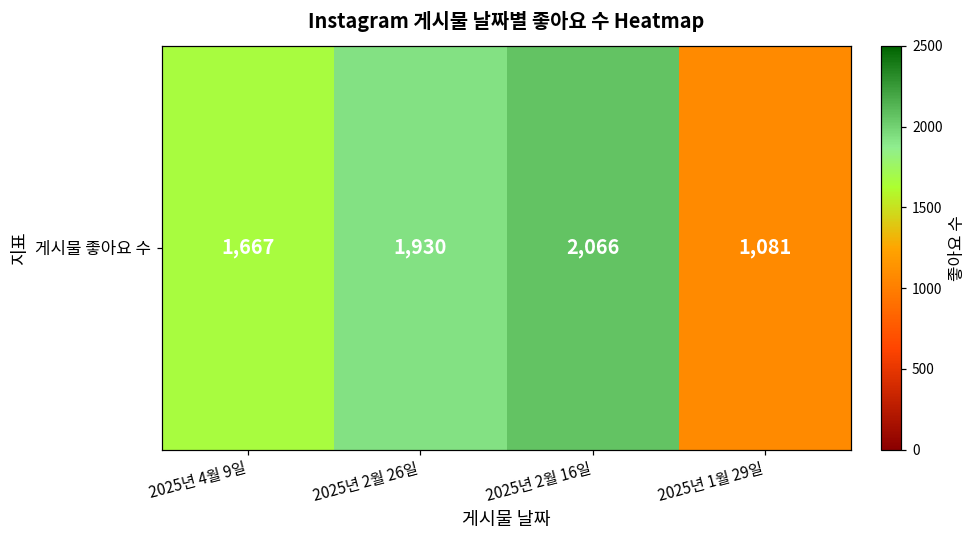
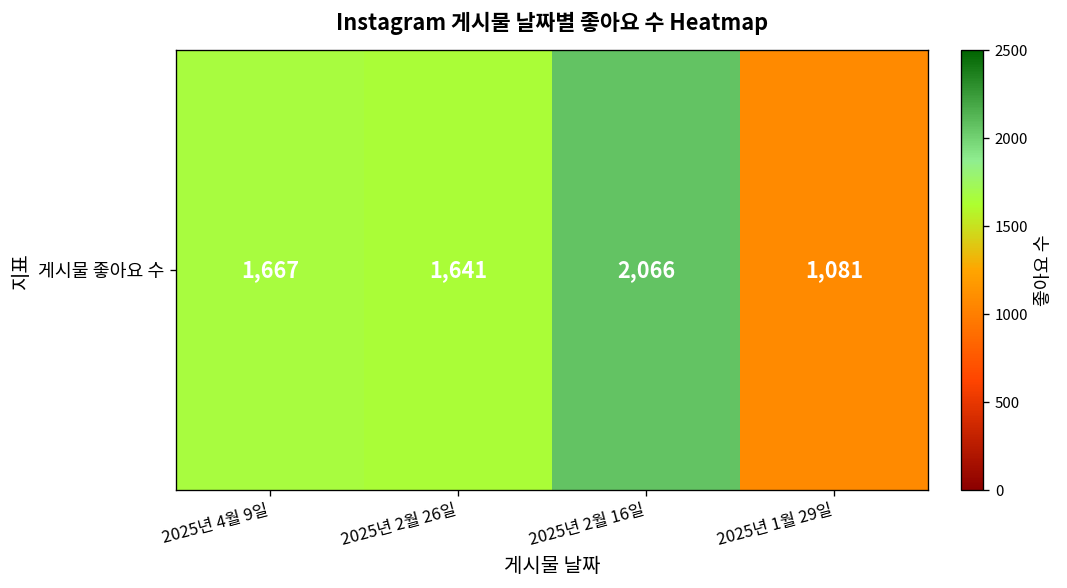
게시물 좋아요 수, 2025년 2월 26일: 1,930 -> 1,641
